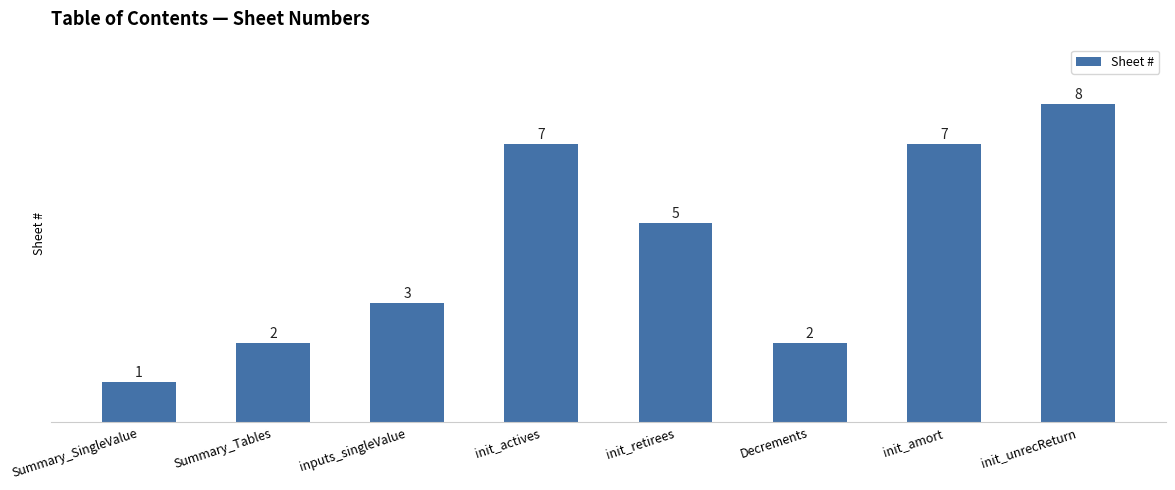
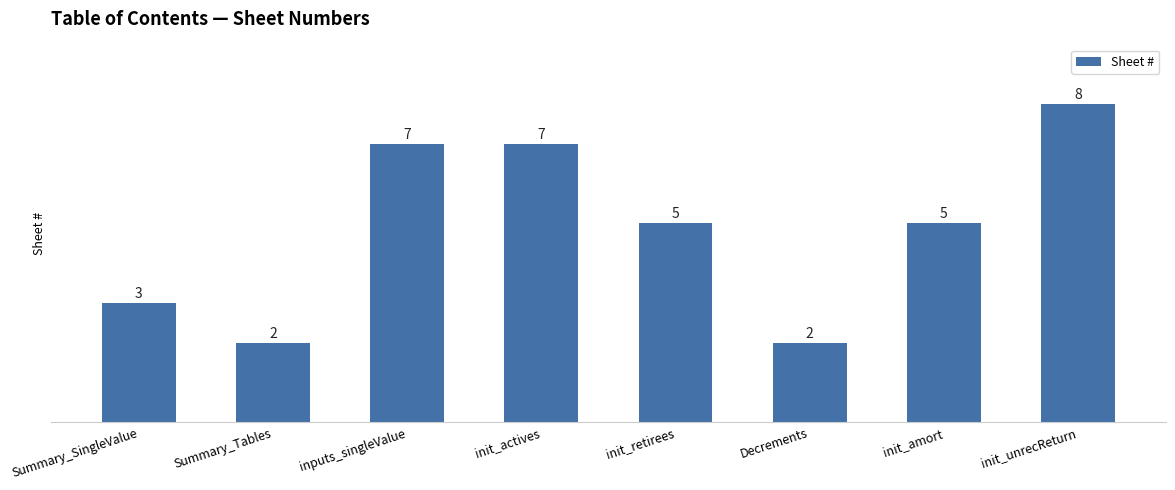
Summary_SingleValue: 1 -> 3
inputs_singleValue: 3 -> 7
init_amort: 7 -> 5
